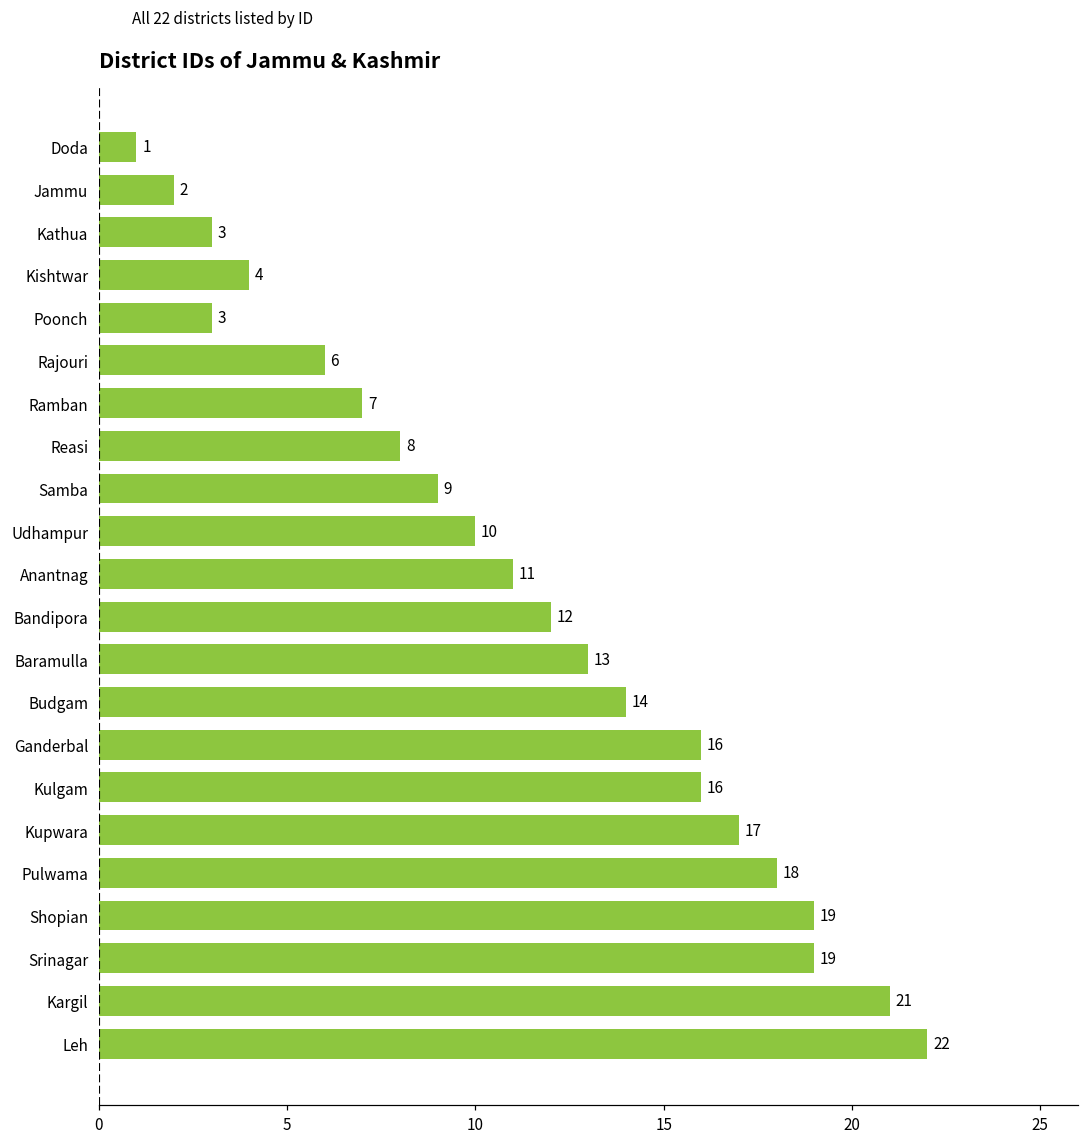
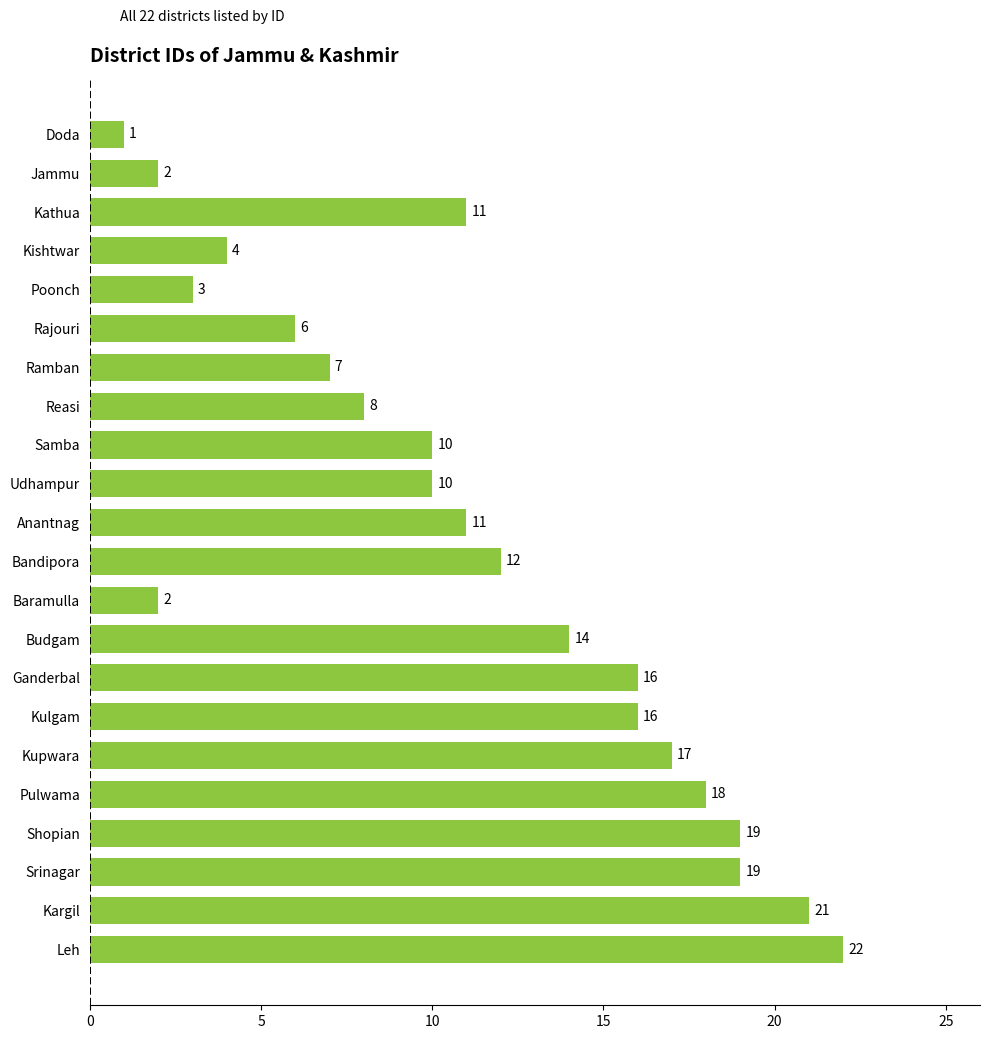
Kathua: 3 -> 11
Samba: 9 -> 10
Baramulla: 13 -> 2
